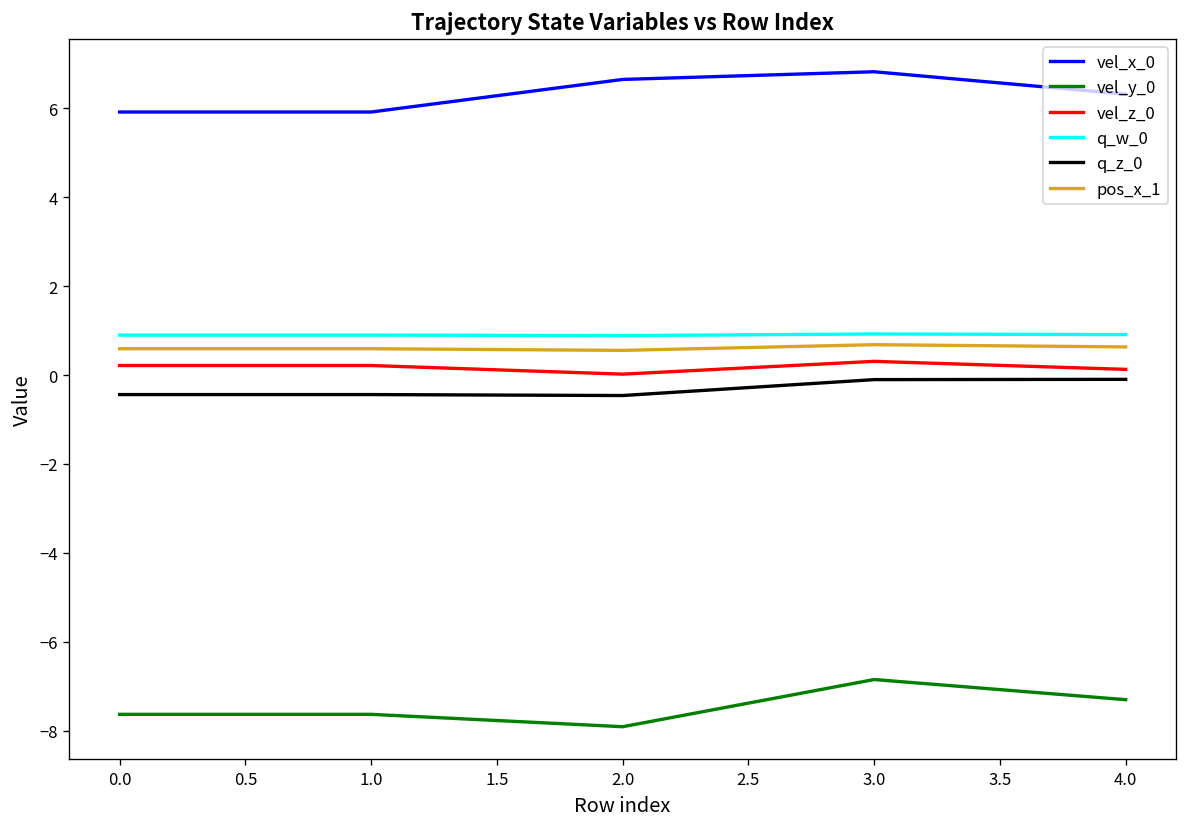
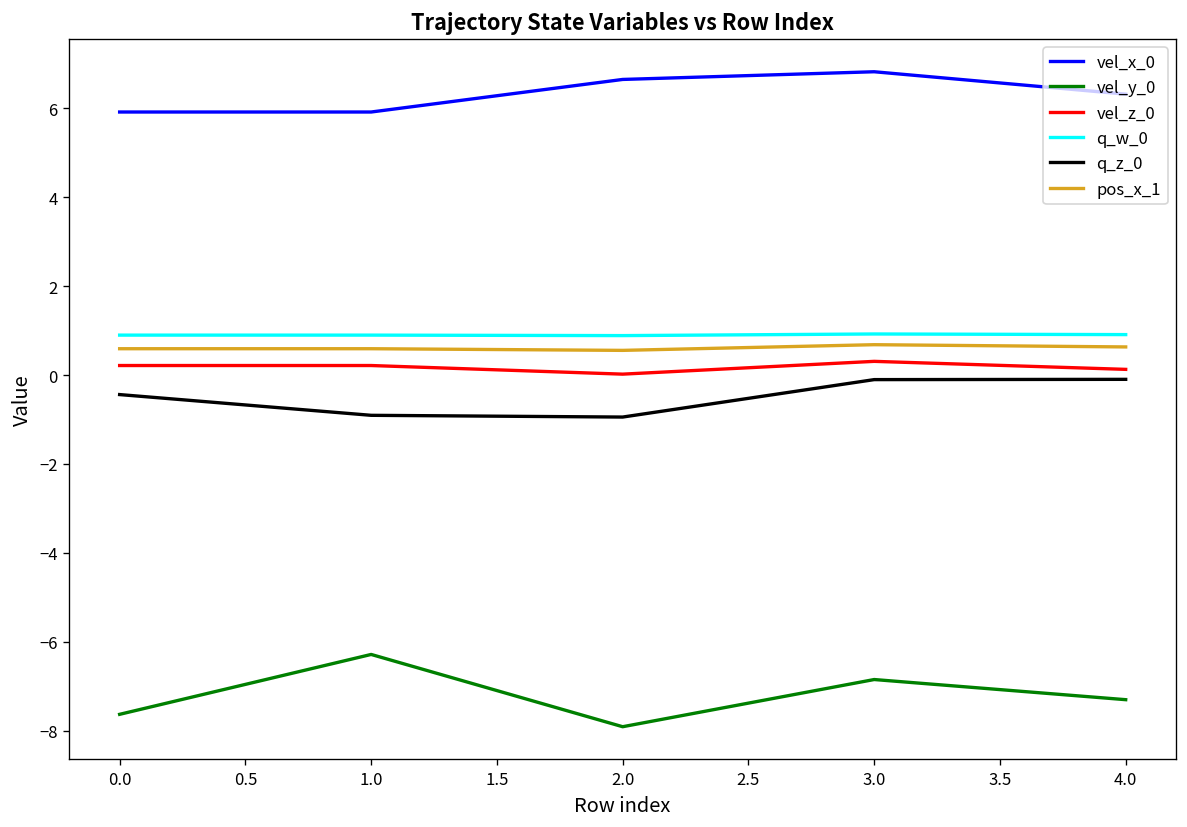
vel_y_0, 1.0: -7.6 -> -6.3
q_z_0, 1.0: -0.4 -> -0.9
q_z_0, 2.0: -0.5 -> -0.9
